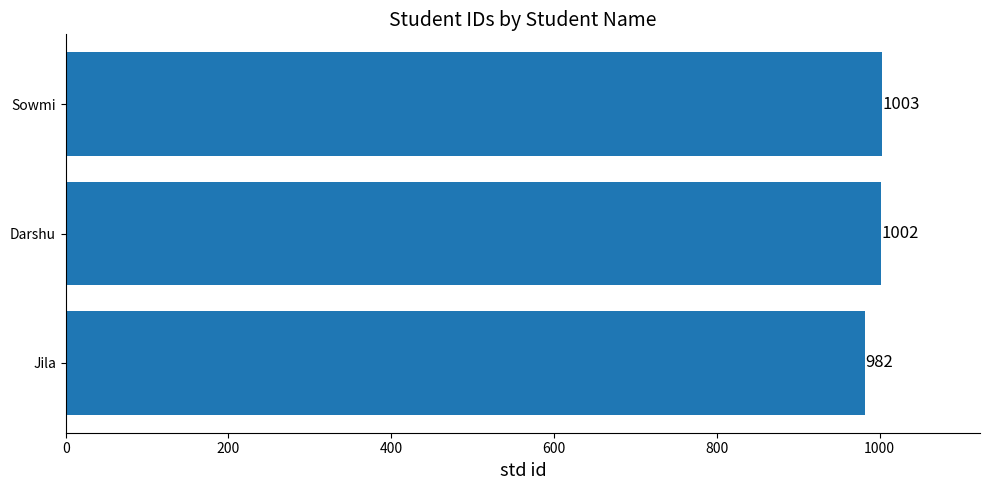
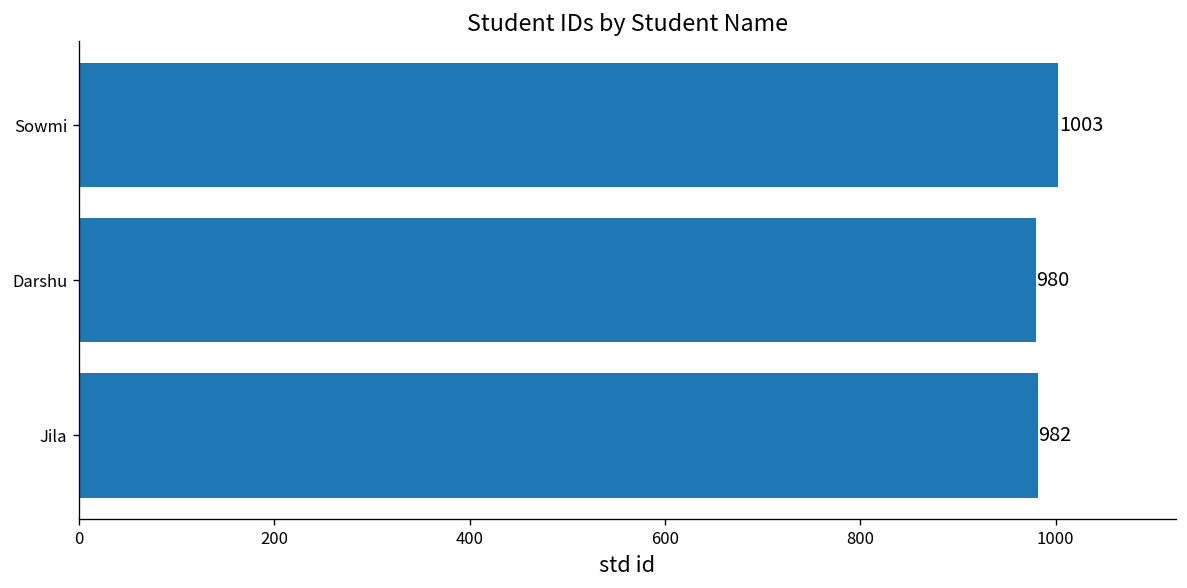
Darshu: 1002 -> 980
